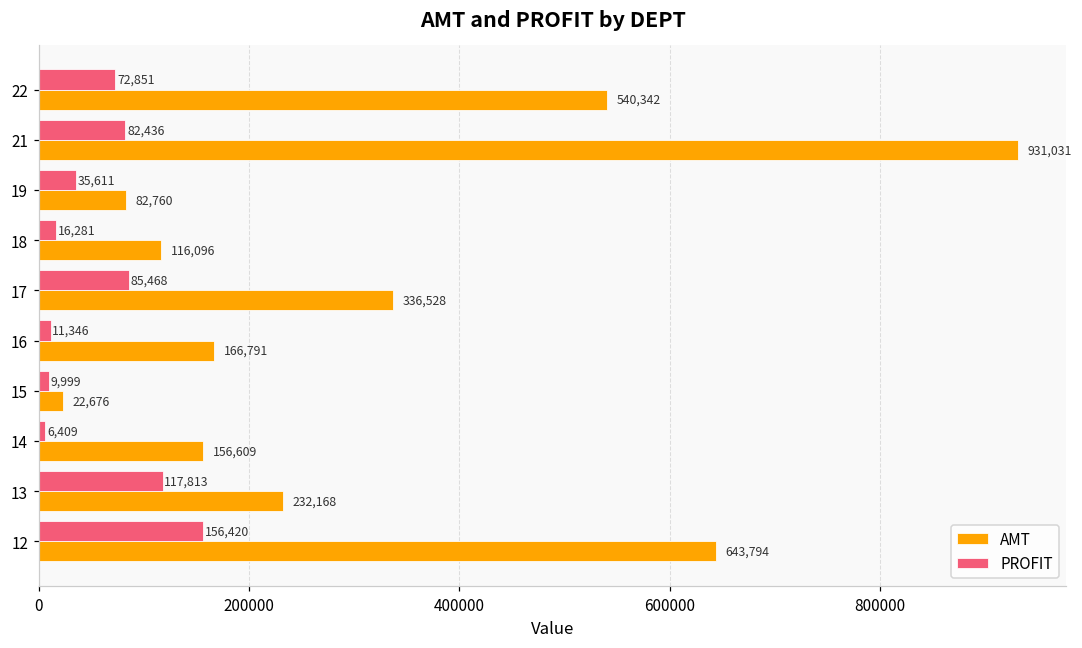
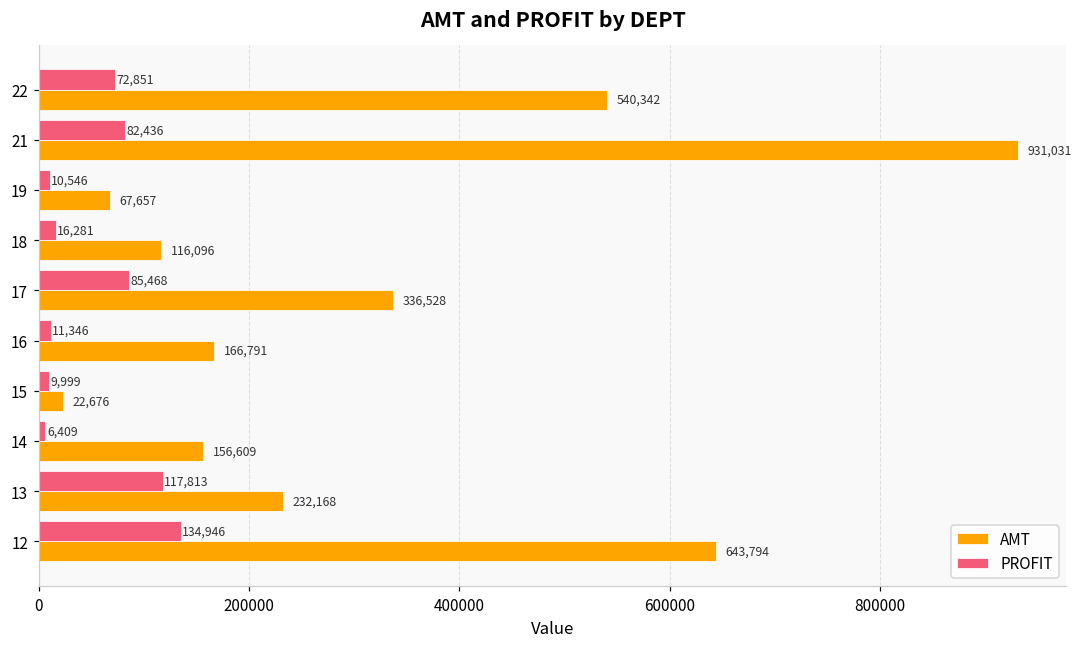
PROFIT, 19: 35,611 -> 10,546
AMT, 19: 82,760 -> 67,657
PROFIT, 12: 156,420 -> 134,946
